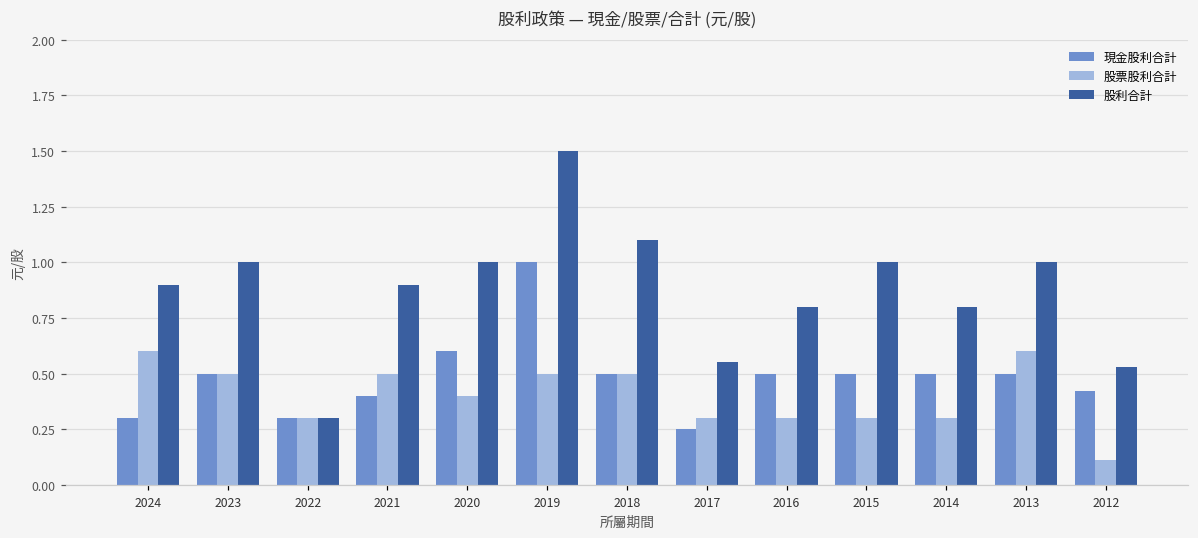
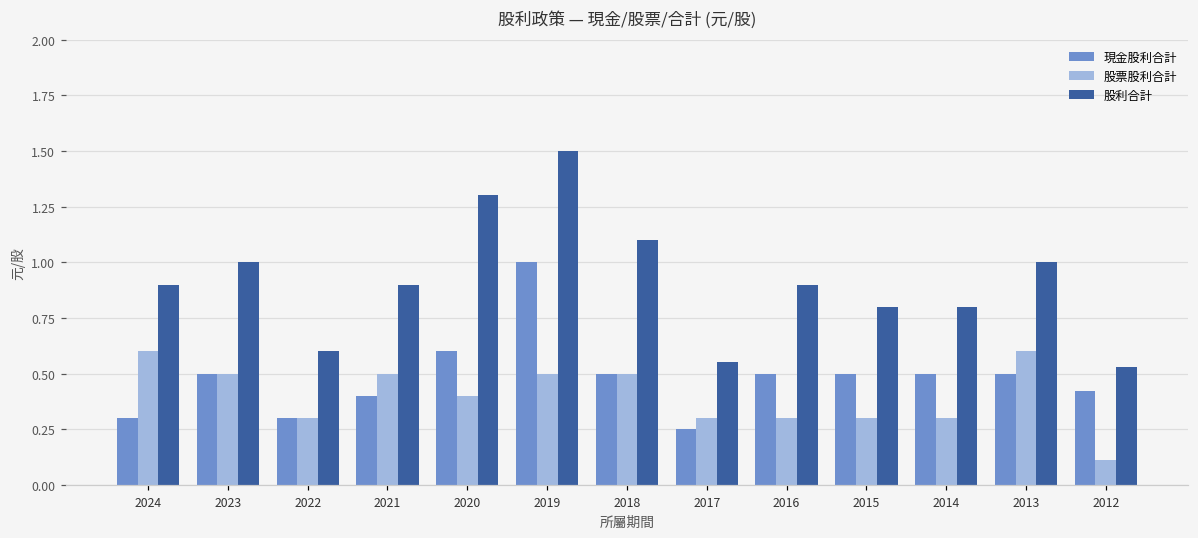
股利合計, 2022: 0.3 -> 0.6
股利合計, 2020: 1.0 -> 1.3
股利合計, 2016: 0.8 -> 0.9
股利合計, 2015: 1.0 -> 0.8
